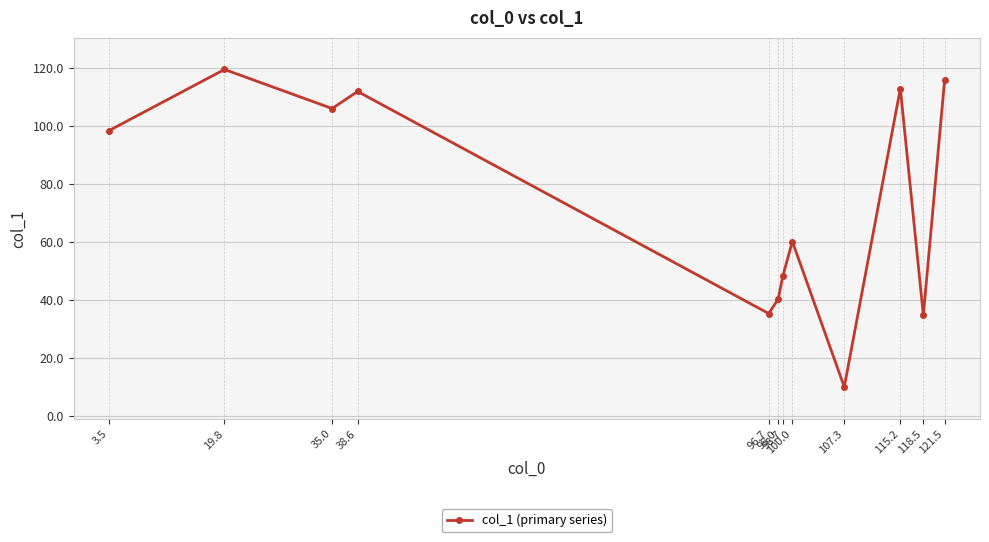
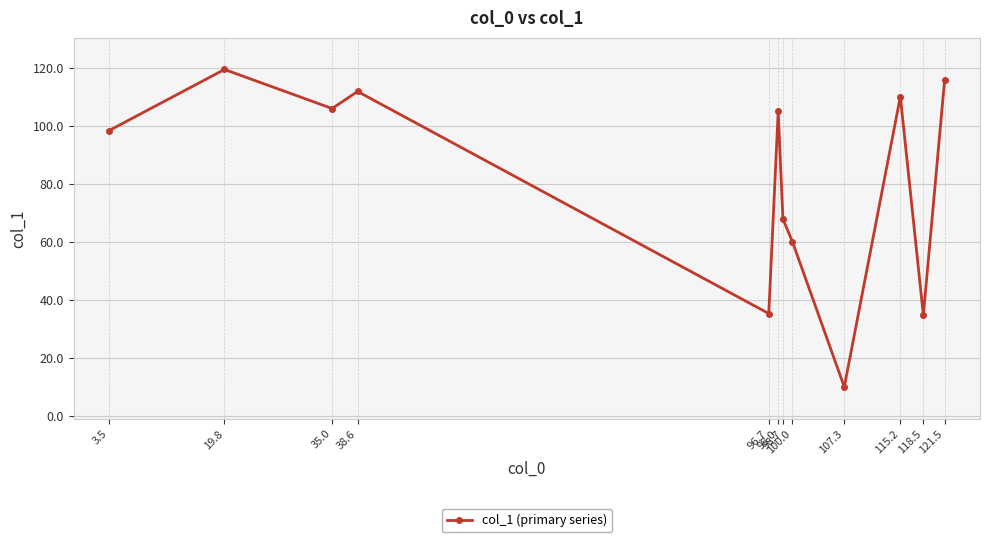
98.0: 40 -> 105
98.7: 48 -> 68
115.2: 113 -> 110
